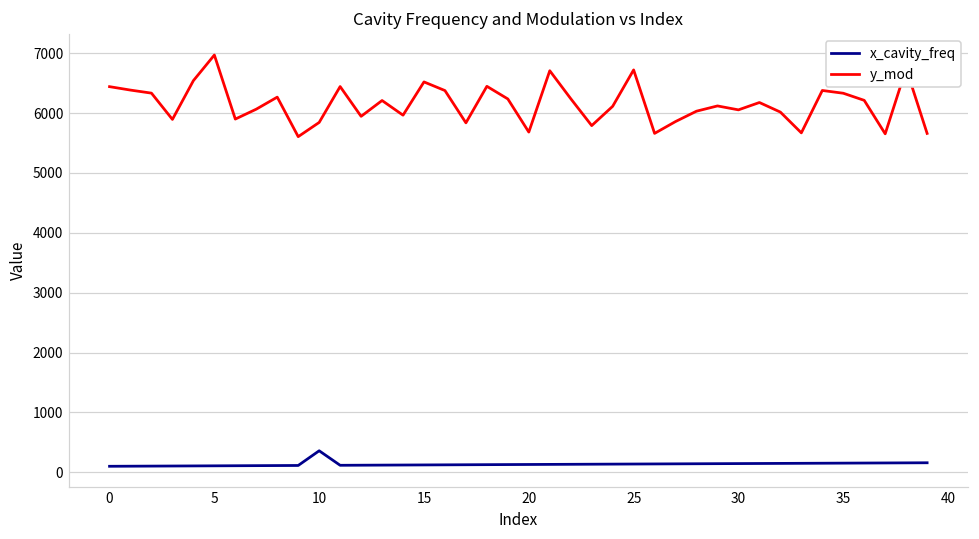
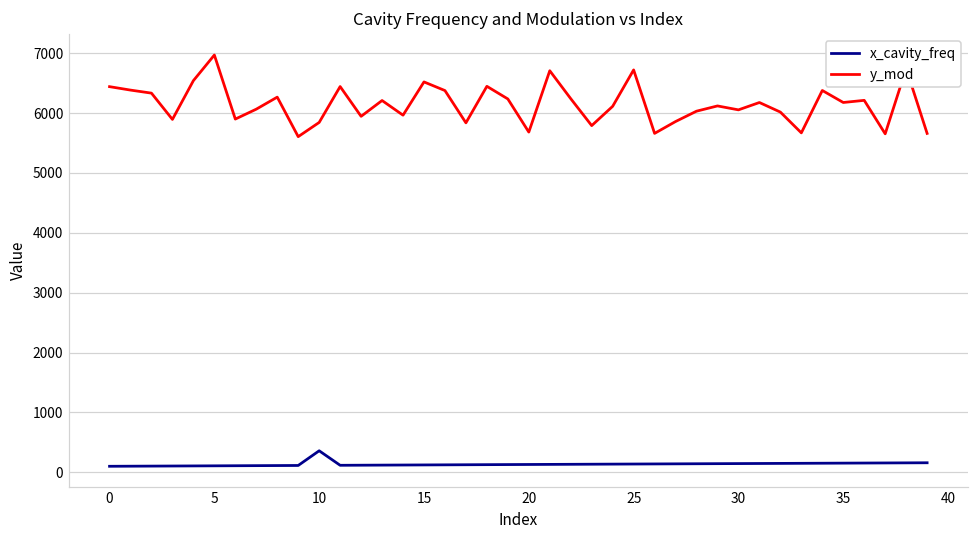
y_mod, 35: 6300 -> 6200
